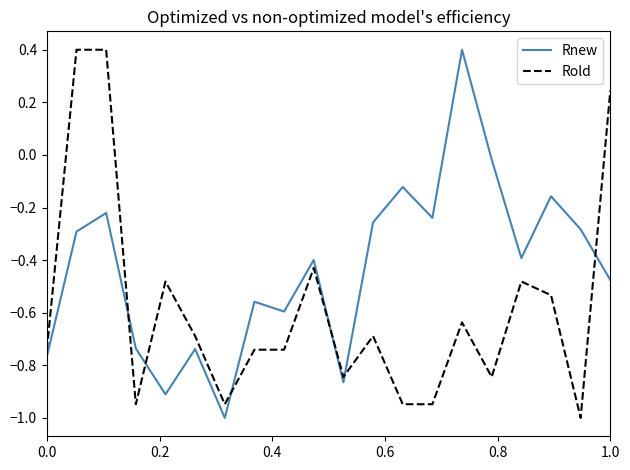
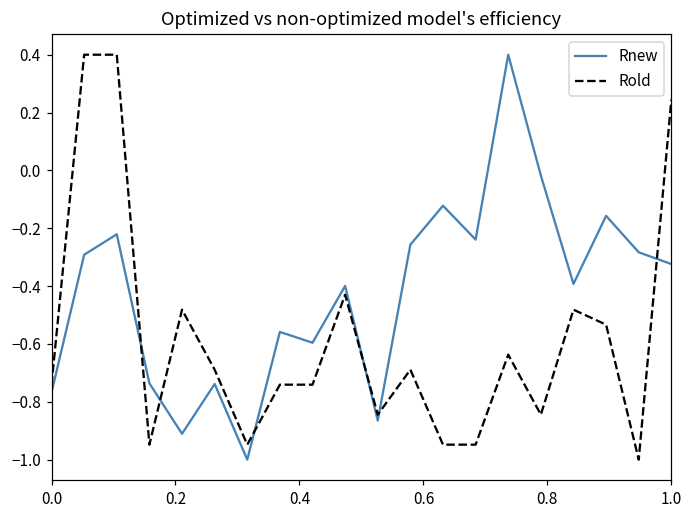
Rnew, 1.0: -0.48 -> -0.32
